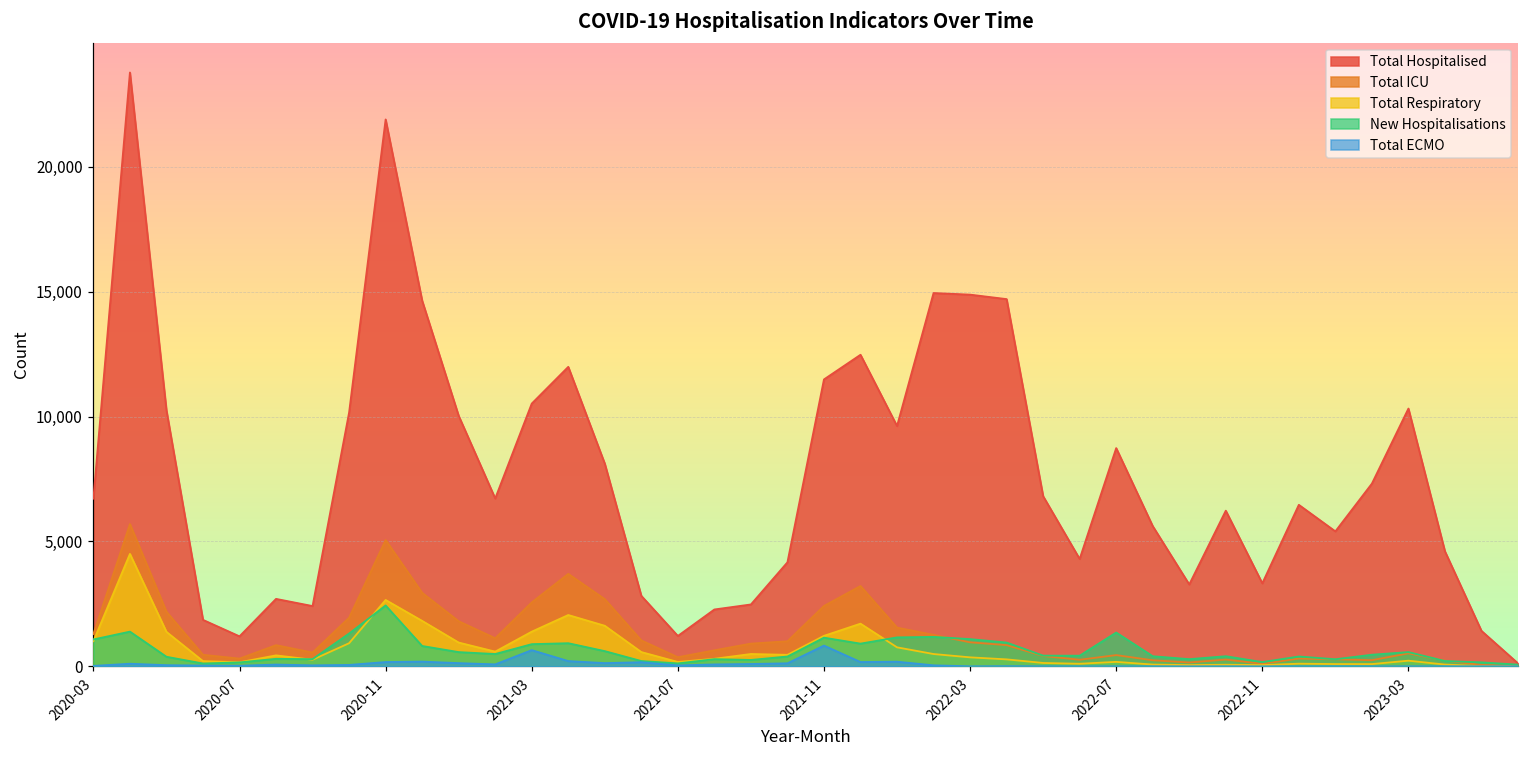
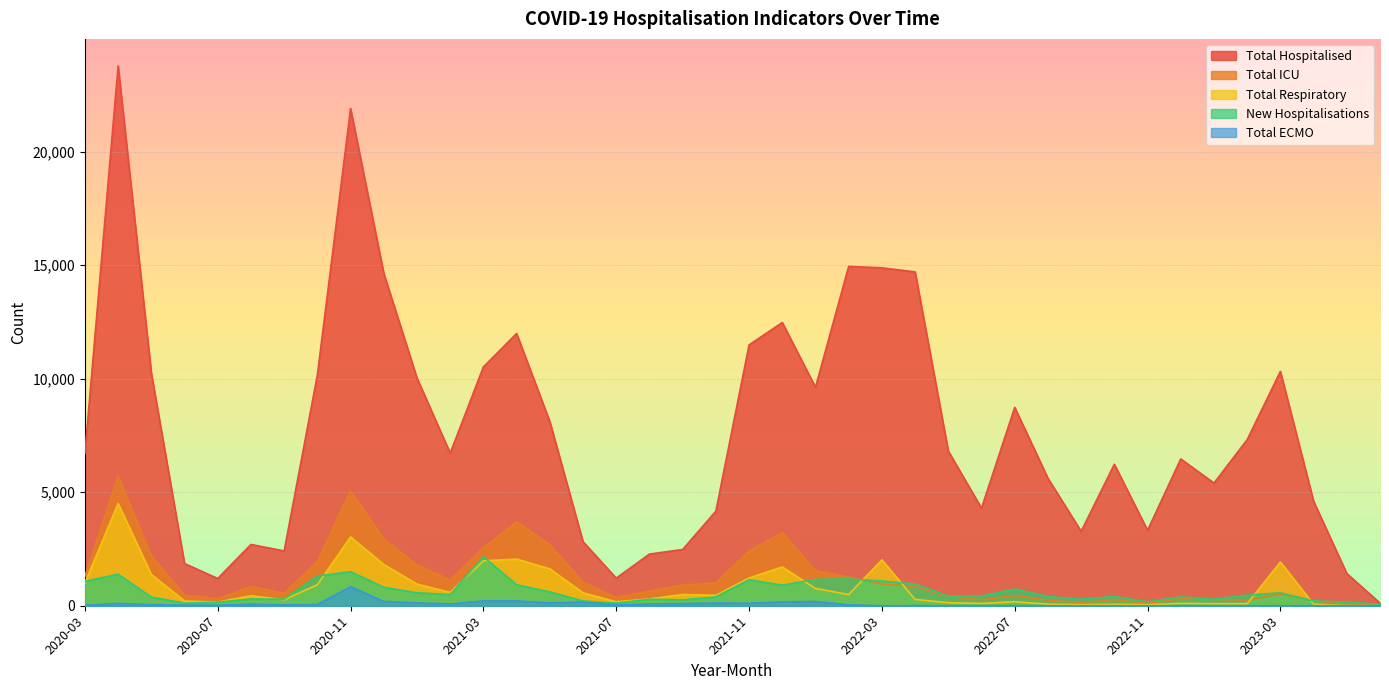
Total Respiratory, 2020-11: 2,700 -> 3,000
New Hospitalisations, 2020-11: 2,400 -> 1,500
Total ECMO, 2020-11: 200 -> 800
Total Respiratory, 2021-03: 1,400 -> 2,000
New Hospitalisations, 2021-03: 900 -> 2,200
Total ECMO, 2021-03: 600 -> 200
Total ECMO, 2021-11: 800 -> 100
Total Respiratory, 2022-03: 400 -> 2,000
New Hospitalisations, 2022-07: 1,400 -> 700
Total Respiratory, 2023-03: 200 -> 1,900
